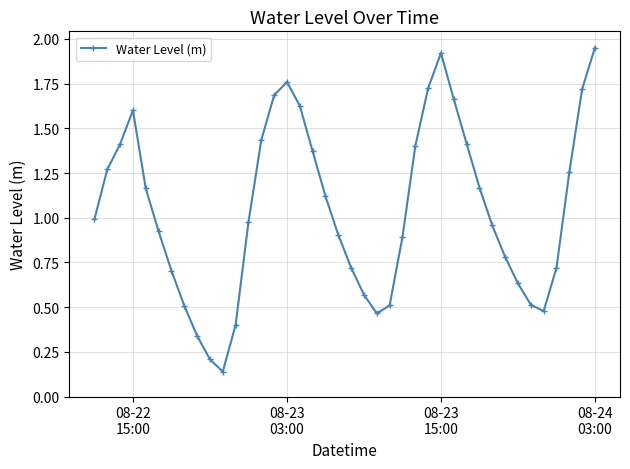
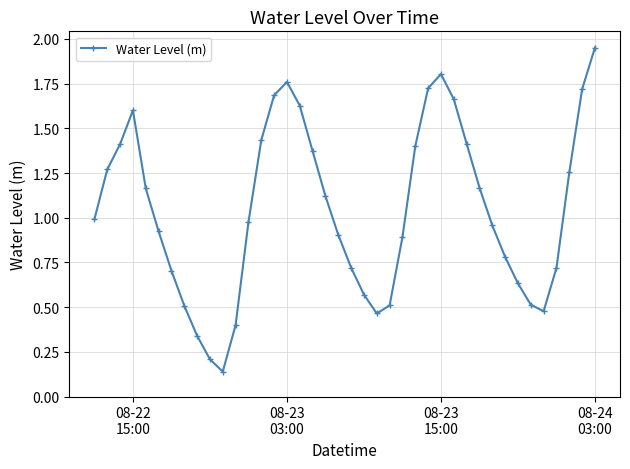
08-23 15:00: 1.92 -> 1.80
